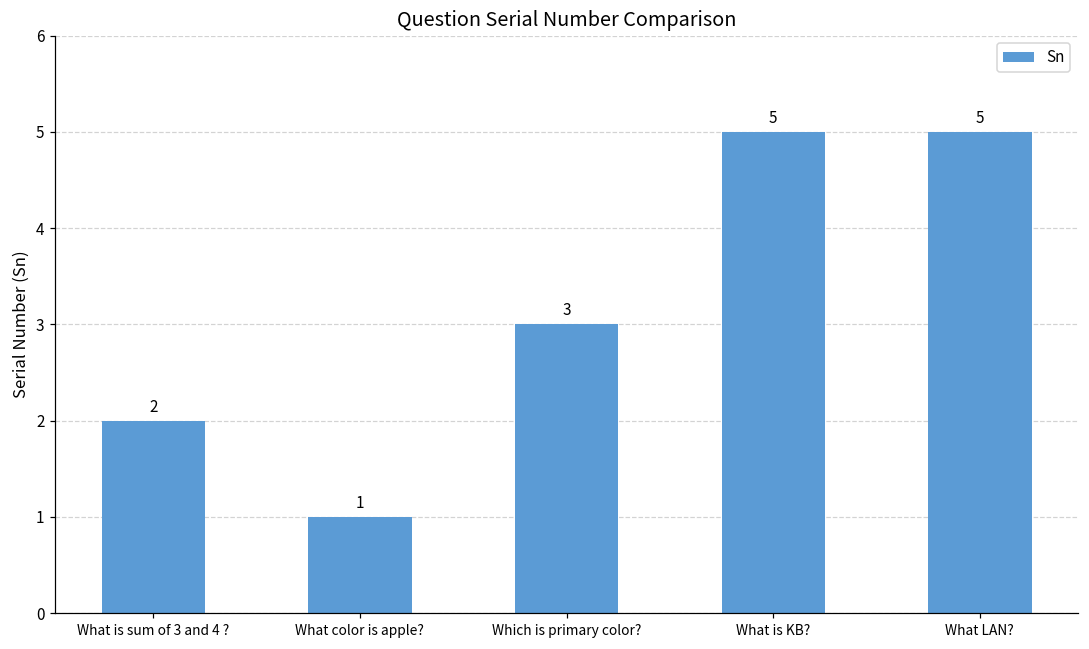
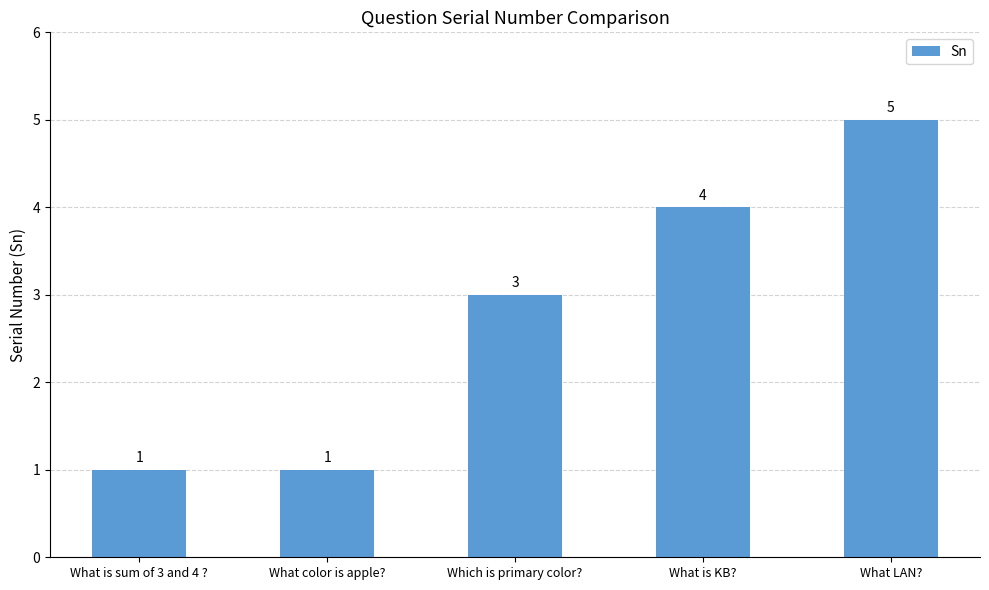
What is sum of 3 and 4 ?: 2 -> 1
What is KB?: 5 -> 4
